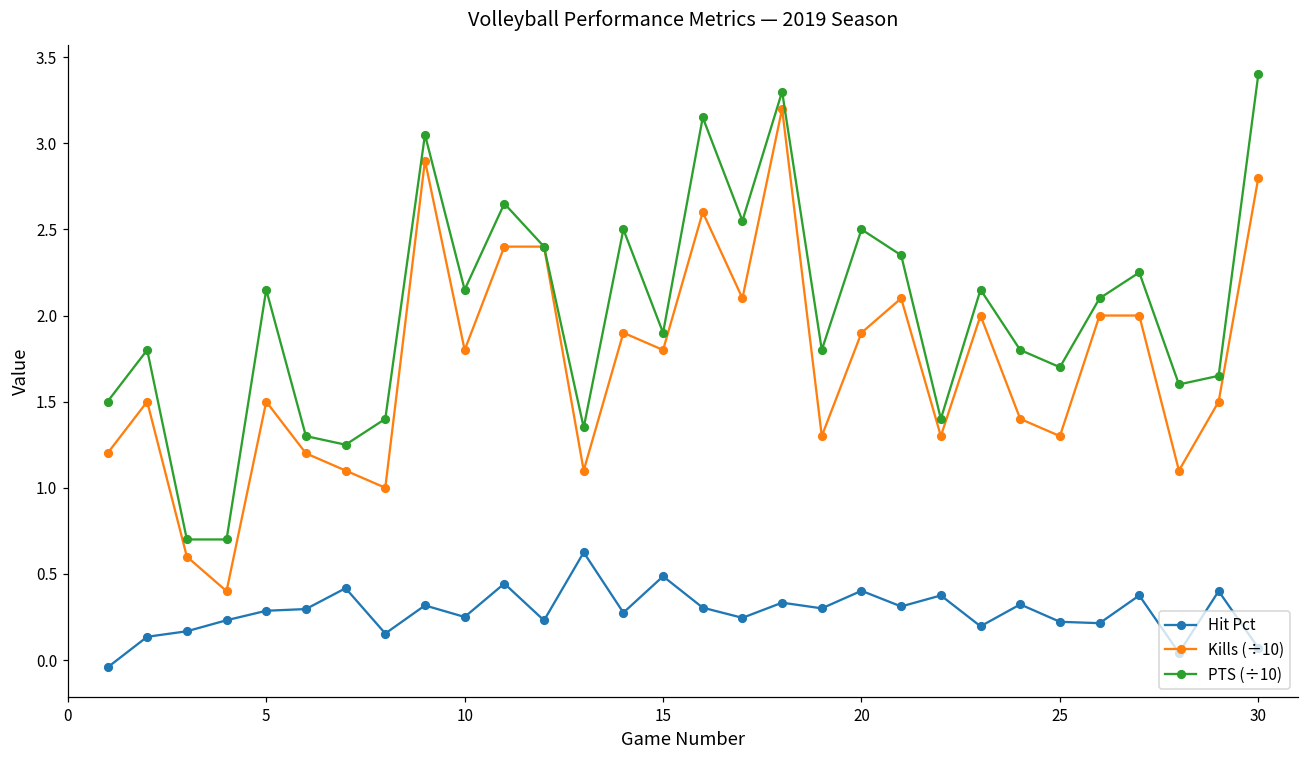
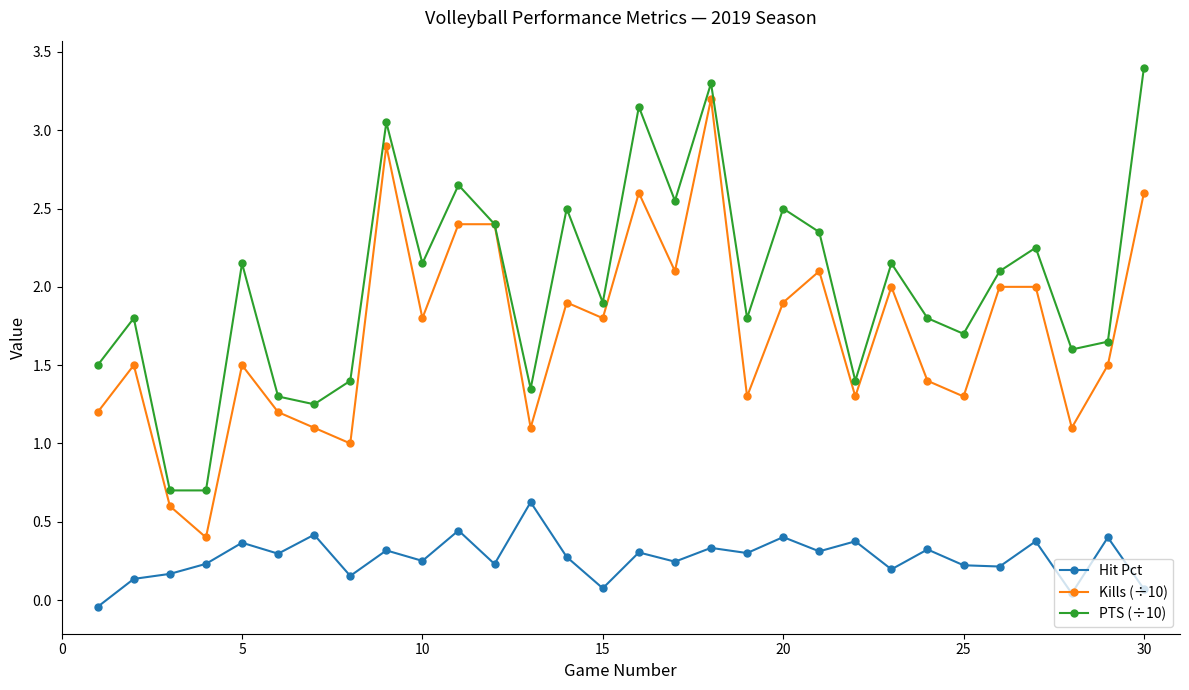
Hit Pct, 5: 0.29 -> 0.37
Hit Pct, 15: 0.49 -> 0.08
Kills (÷10), 30: 2.80 -> 2.60
